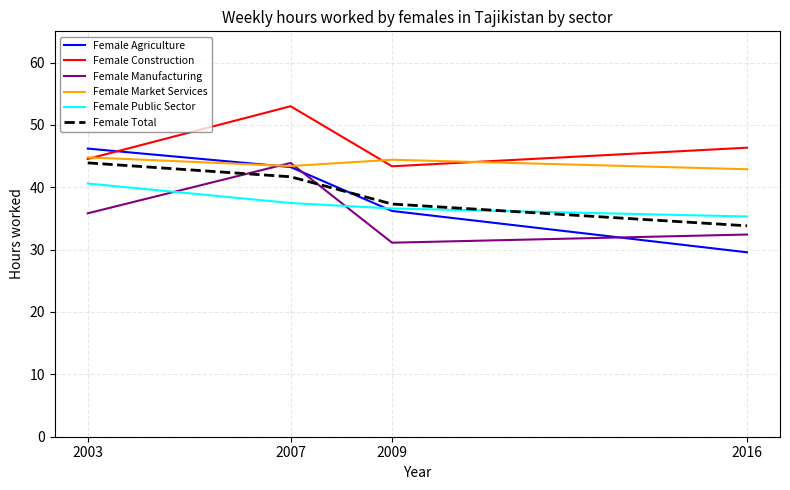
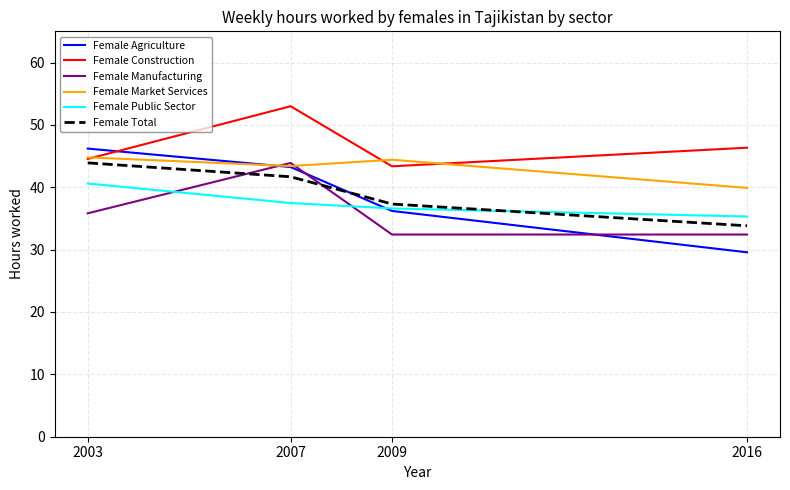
Female Manufacturing, 2009: 31 -> 32
Female Market Services, 2016: 43 -> 40
